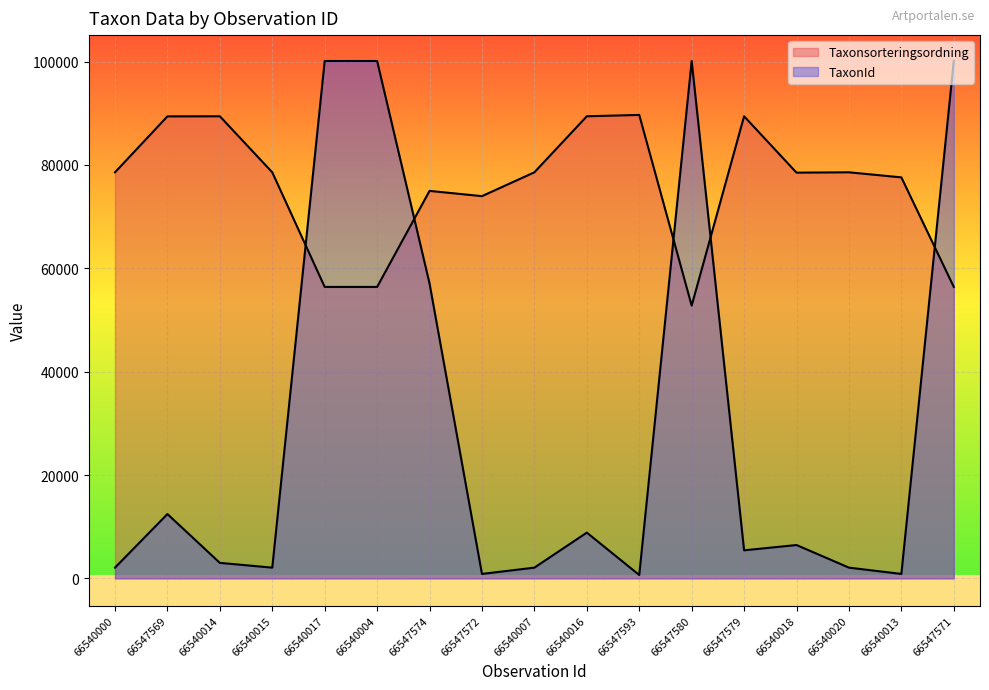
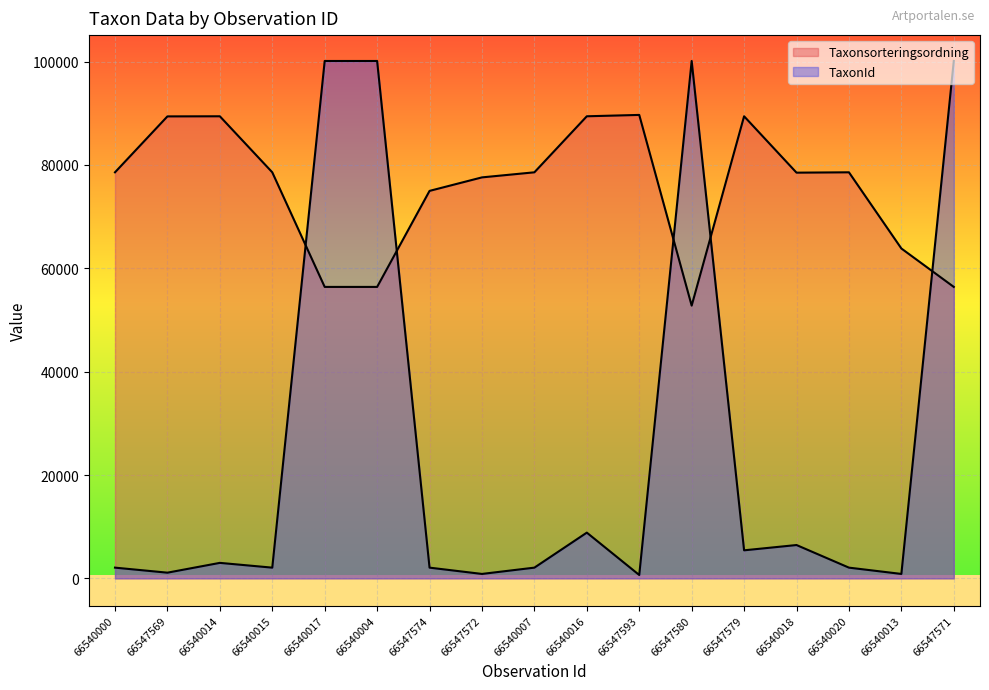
TaxonId, 66547569: 12000 -> 1000
TaxonId, 66547574: 57000 -> 2000
Taxonsorteringsordning, 66547572: 74000 -> 78000
Taxonsorteringsordning, 66540013: 78000 -> 64000
